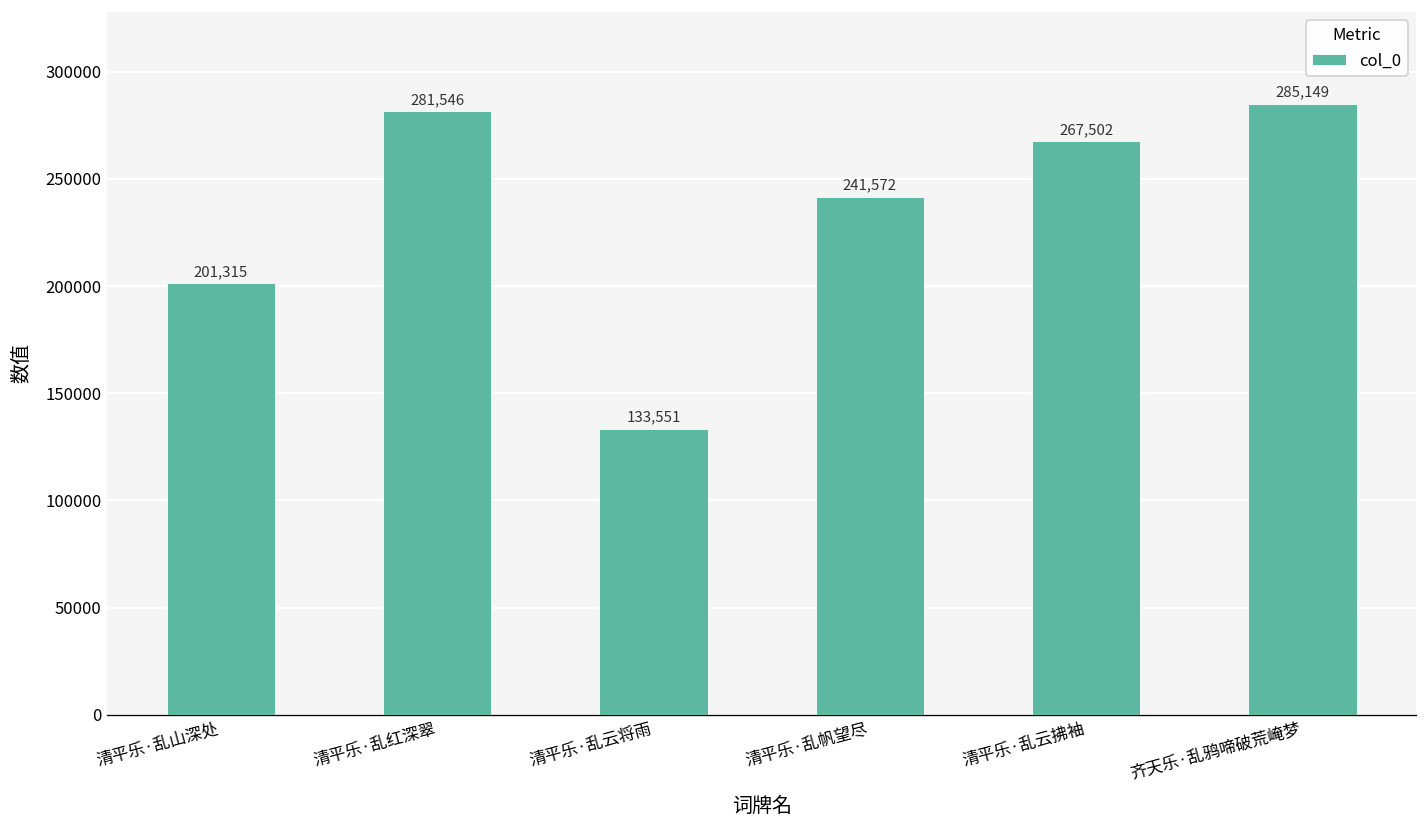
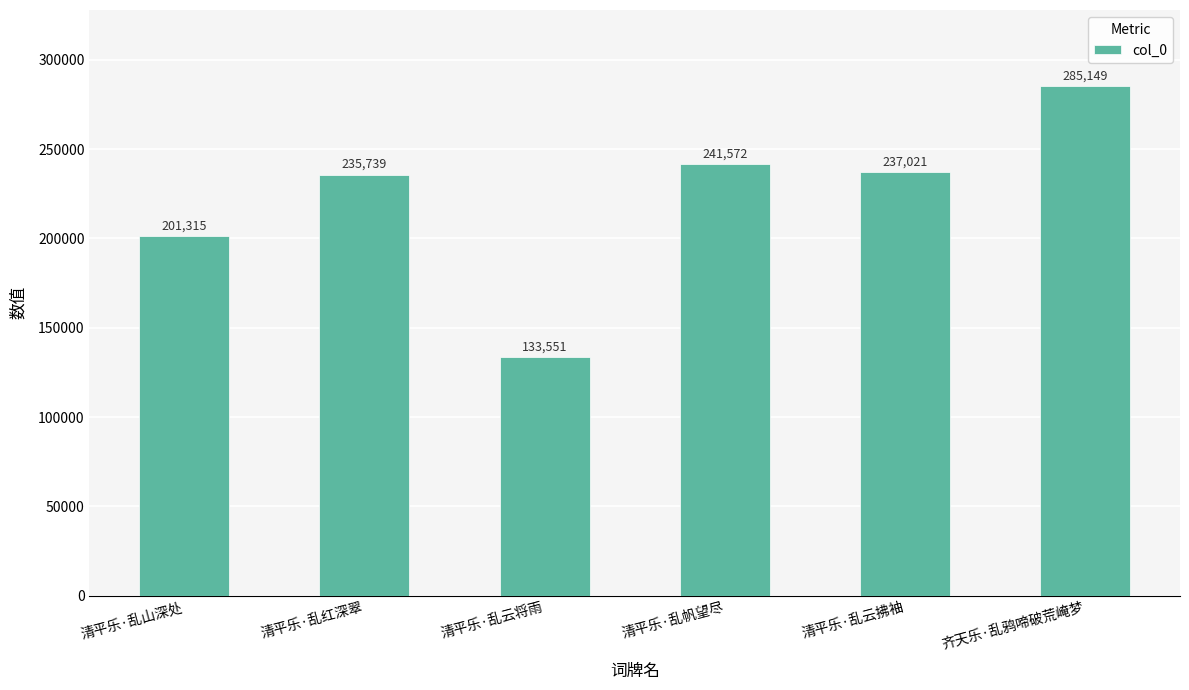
清平乐·乱红深翠: 281,546 -> 235,739
清平乐·乱云拂袖: 267,502 -> 237,021
